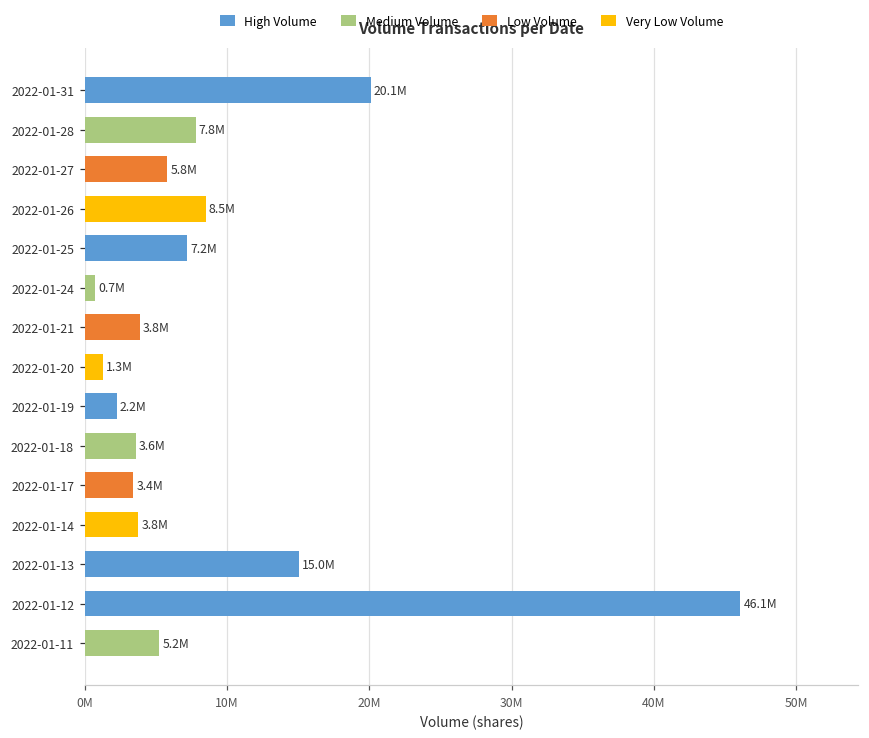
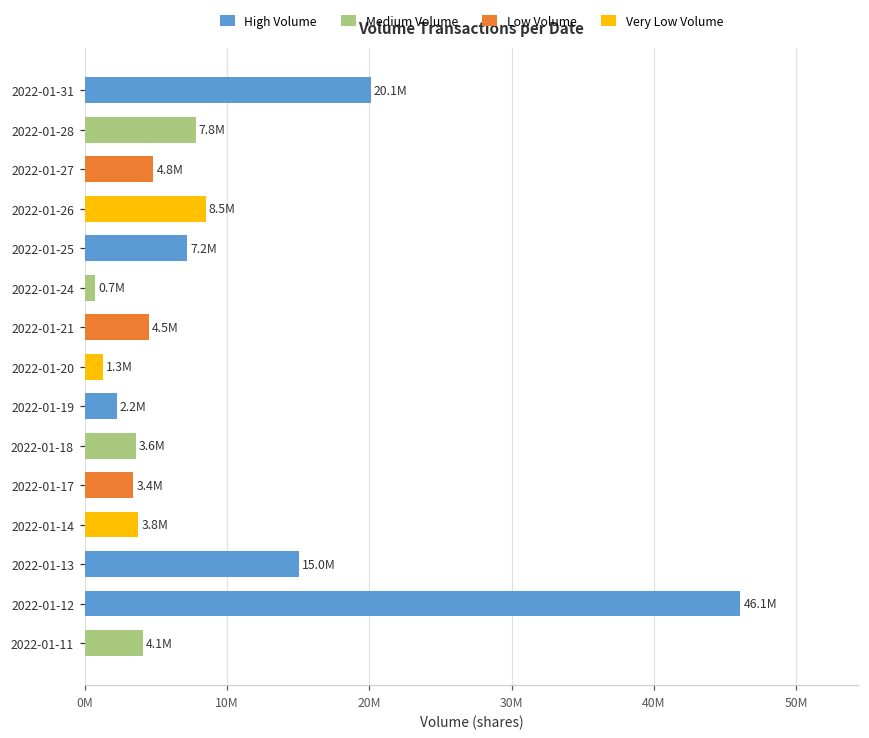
2022-01-27: 5.8M -> 4.8M
2022-01-21: 3.8M -> 4.5M
2022-01-11: 5.2M -> 4.1M
